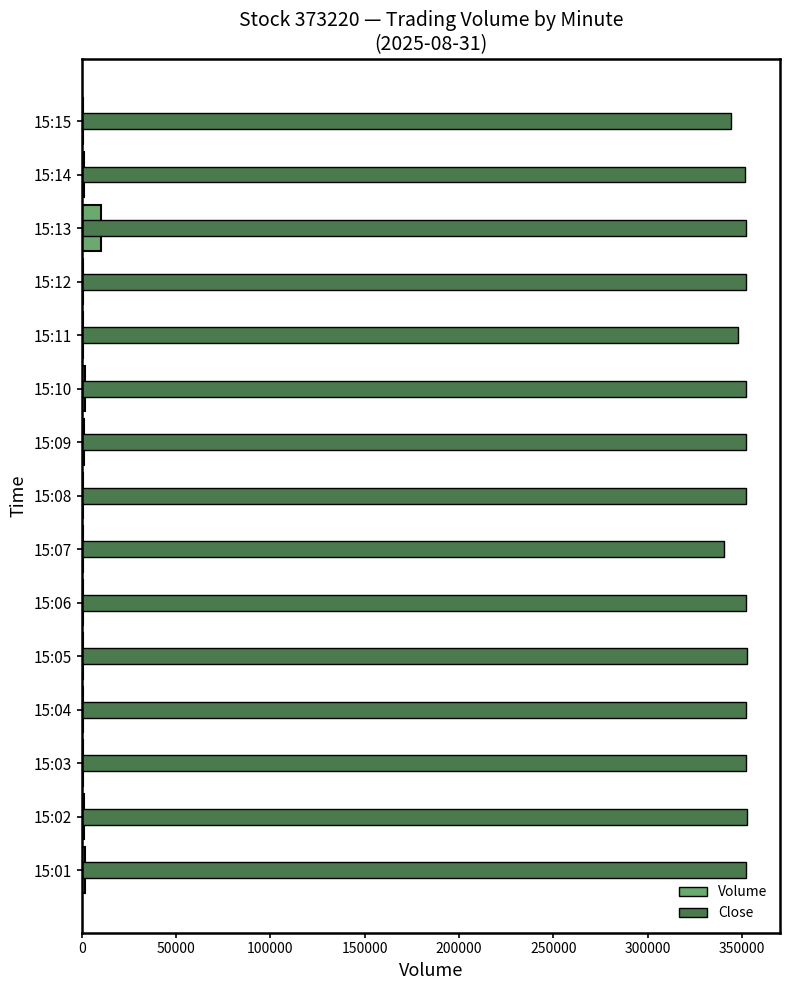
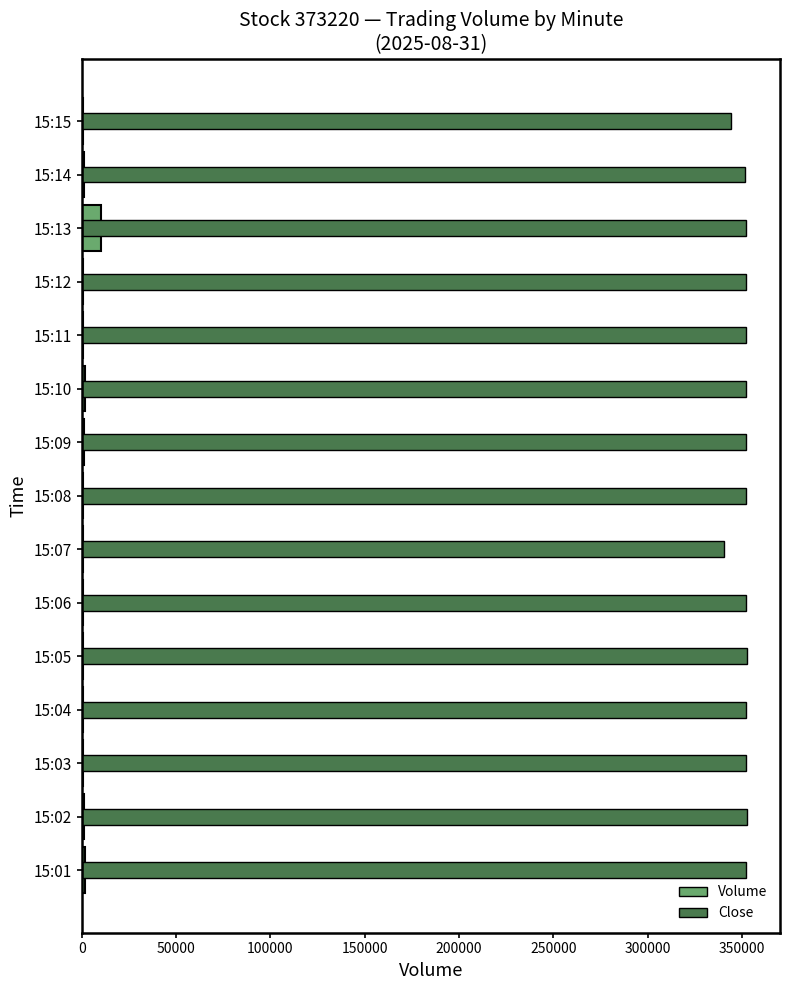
Close, 15:11: 348000 -> 352000
